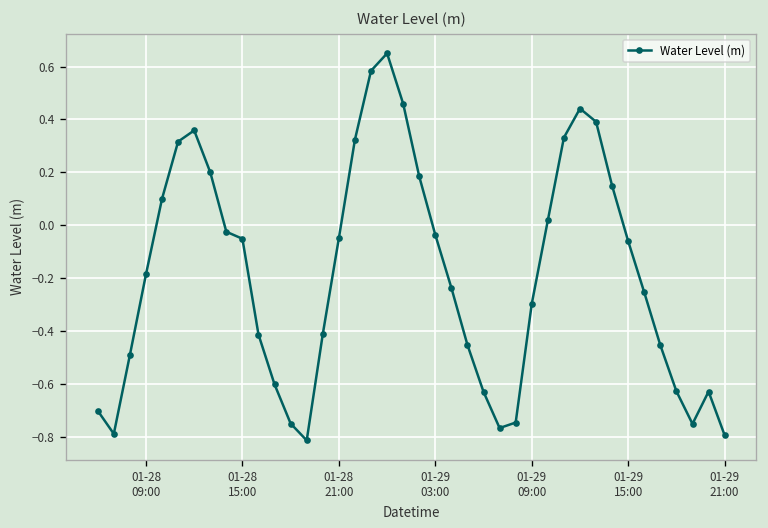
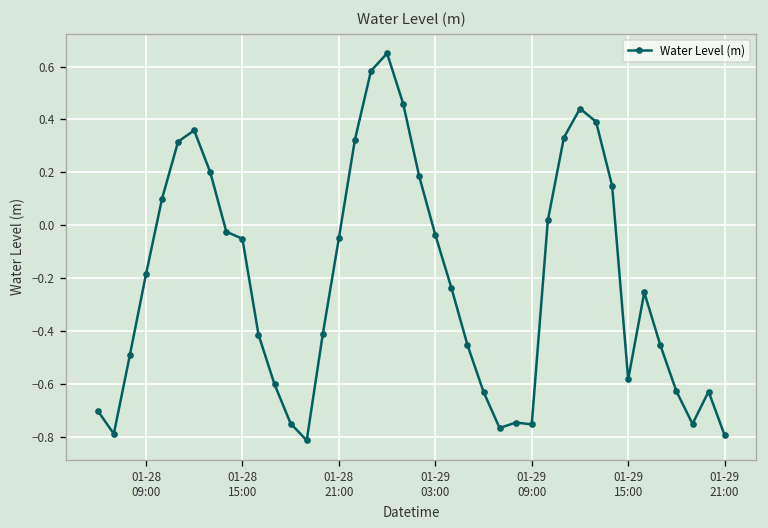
01-29 09:00: -0.30 -> -0.75
01-29 15:00: -0.06 -> -0.58
